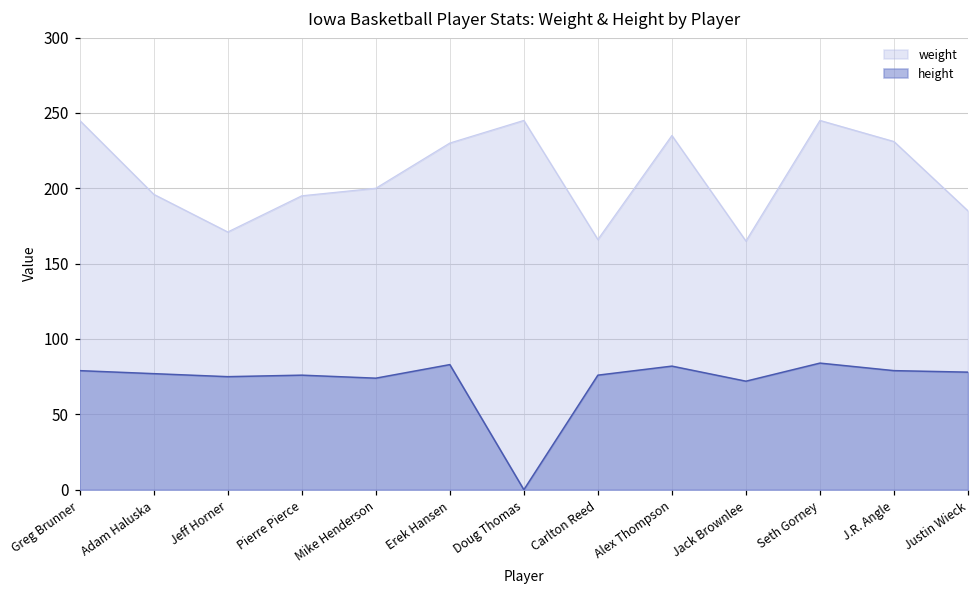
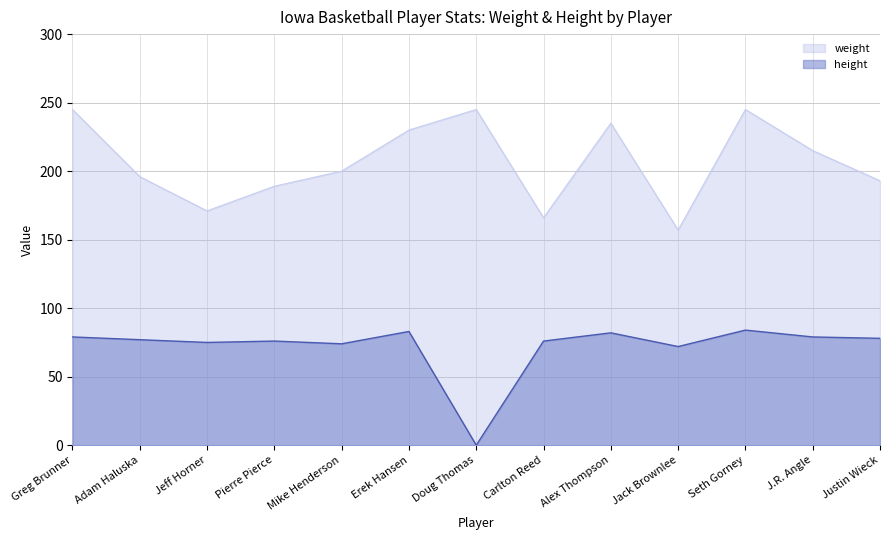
weight, Pierre Pierce: 195 -> 189
weight, Jack Brownlee: 165 -> 157
weight, J.R. Angle: 231 -> 215
weight, Justin Wieck: 185 -> 193
